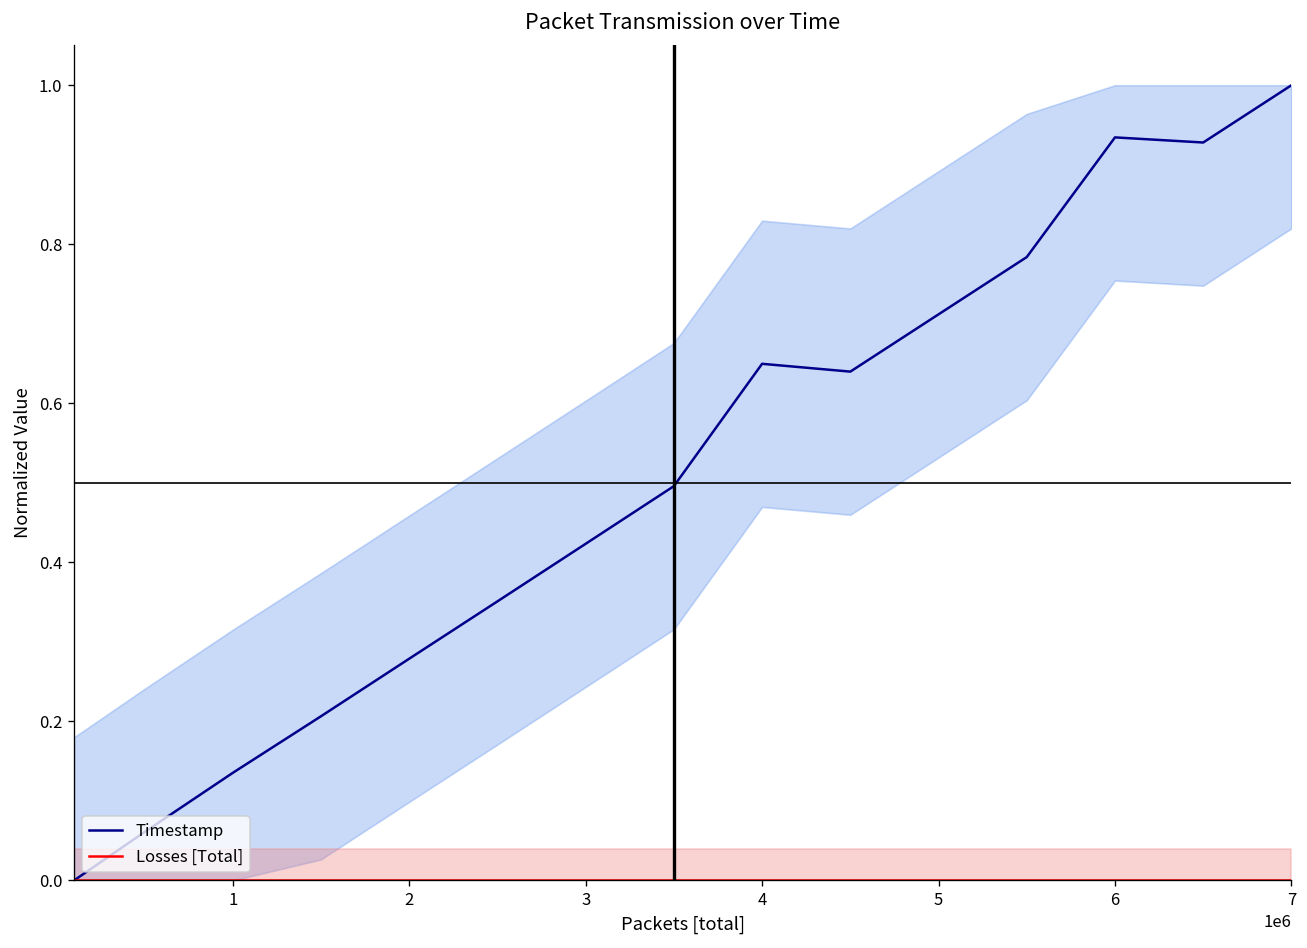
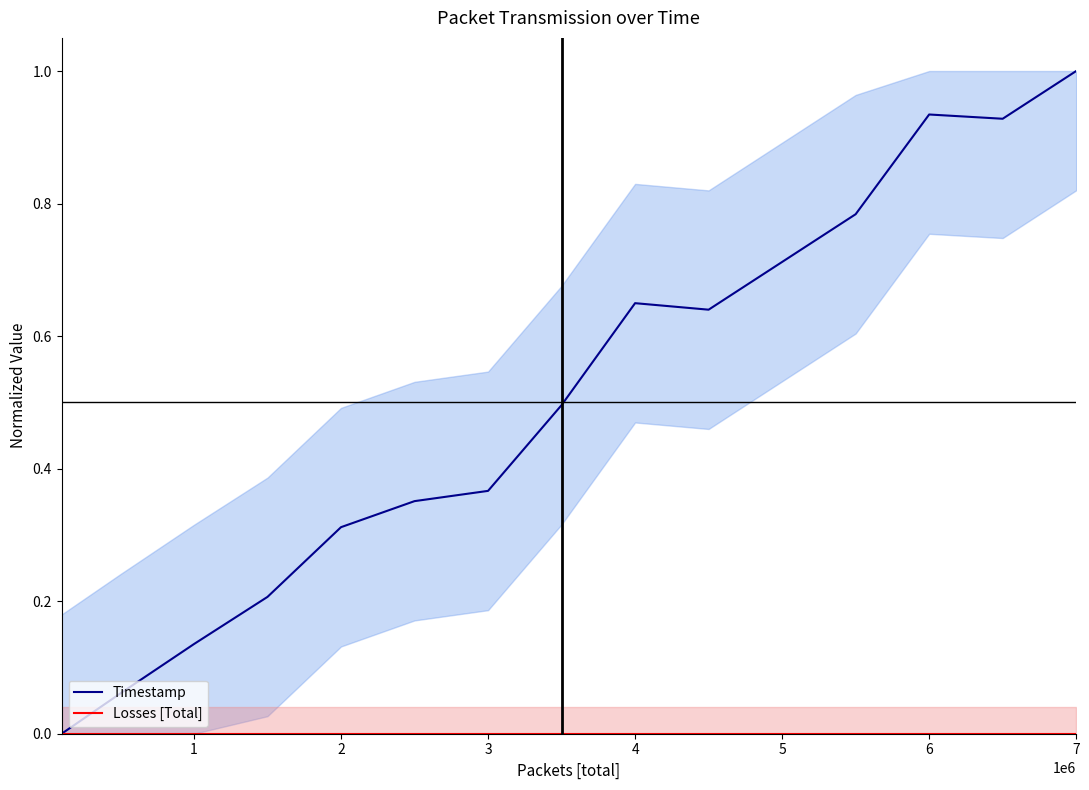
Timestamp, 2: 0.28 -> 0.31
Timestamp, 3: 0.42 -> 0.37
